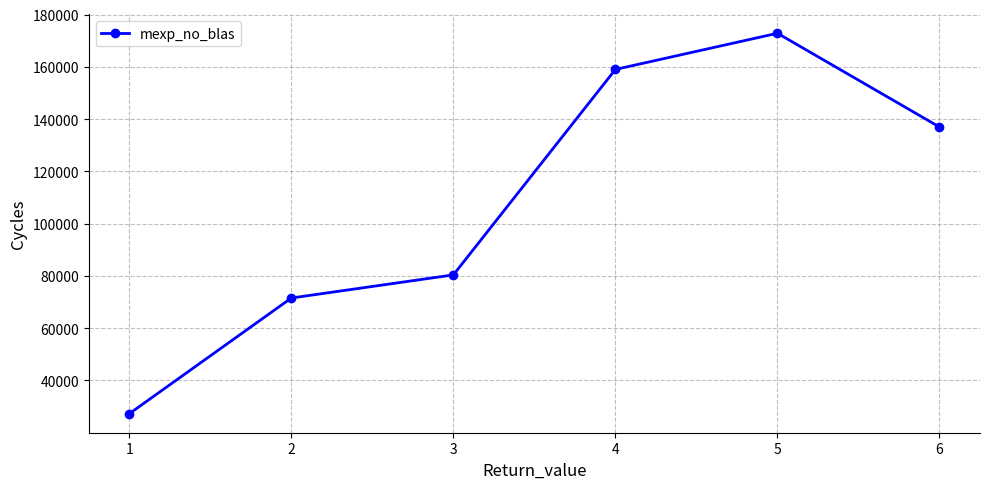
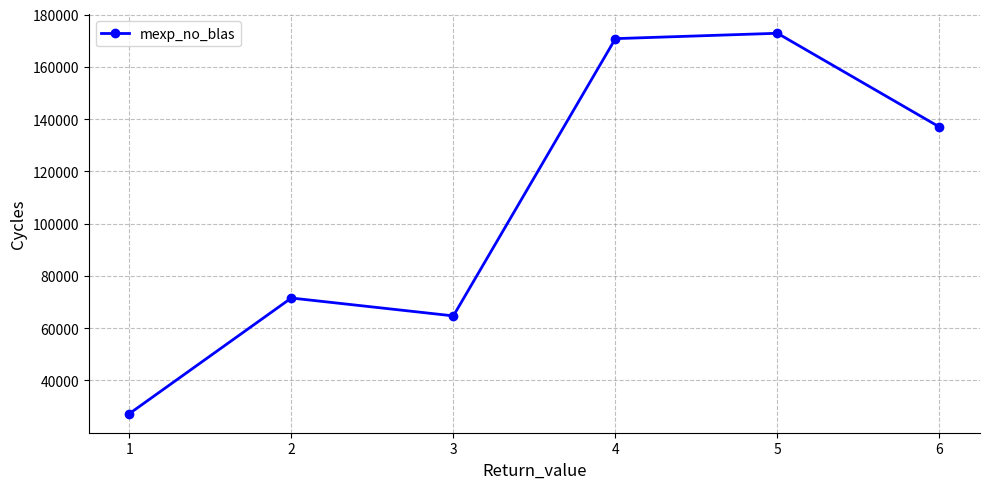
3: 80000 -> 65000
4: 159000 -> 171000
